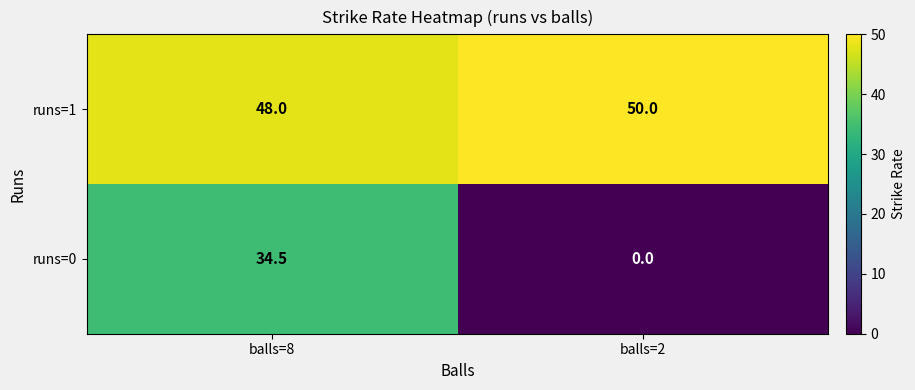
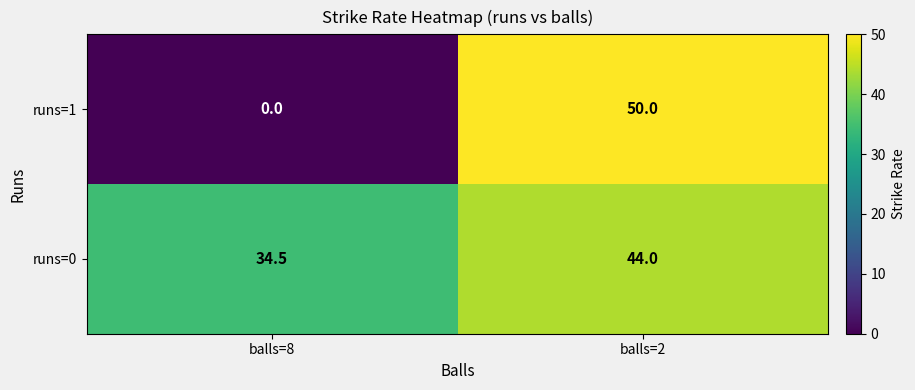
runs=1, balls=8: 48.0 -> 0.0
runs=0, balls=2: 0.0 -> 44.0
